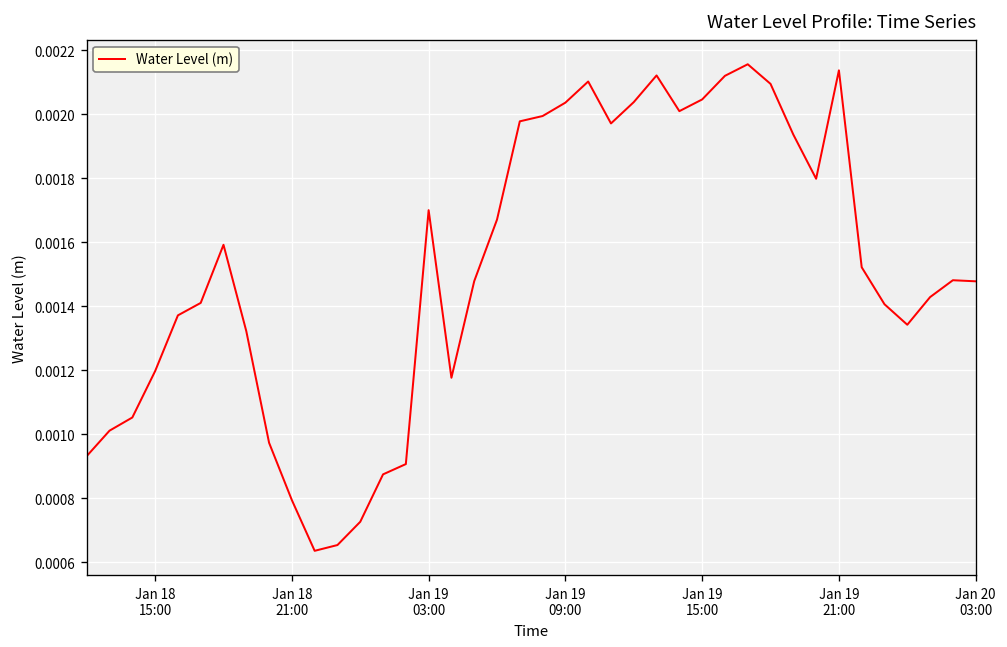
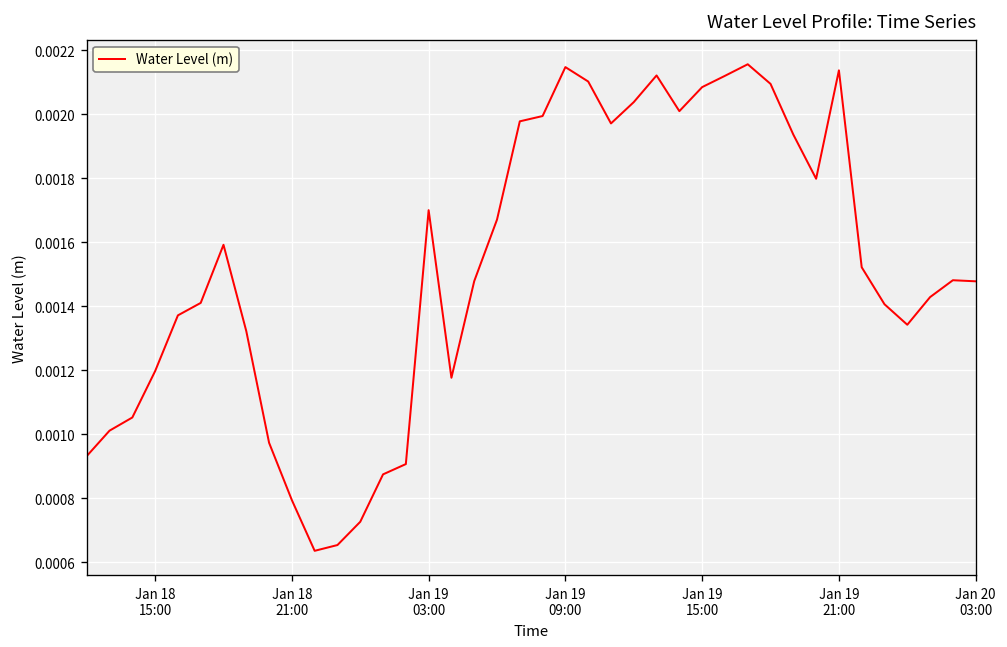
Jan 19 09:00: 0.00204 -> 0.00215
Jan 19 15:00: 0.00205 -> 0.00209
